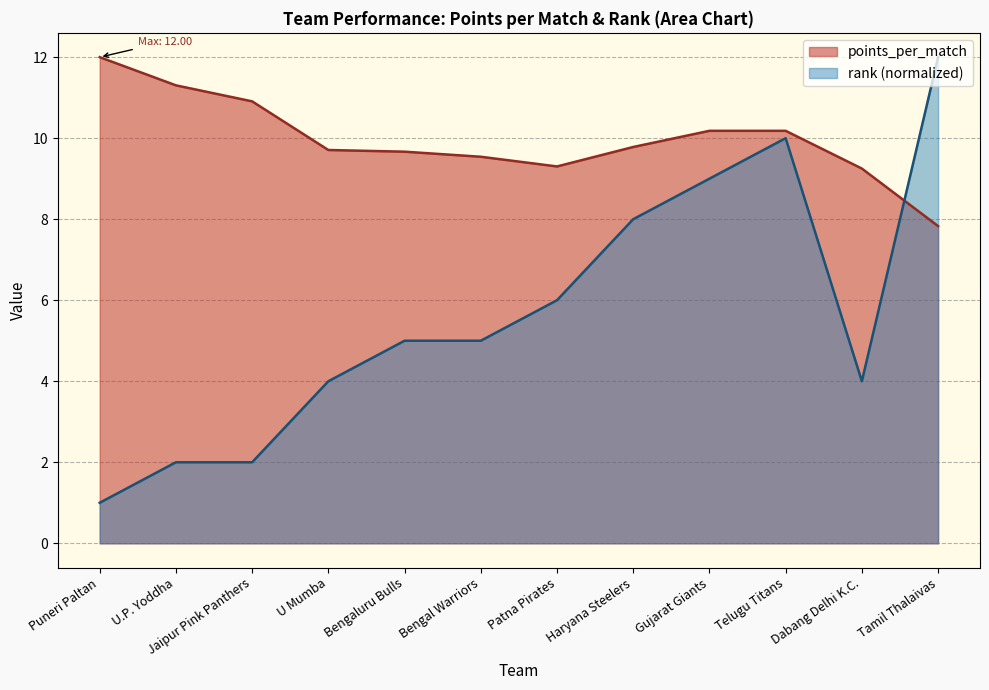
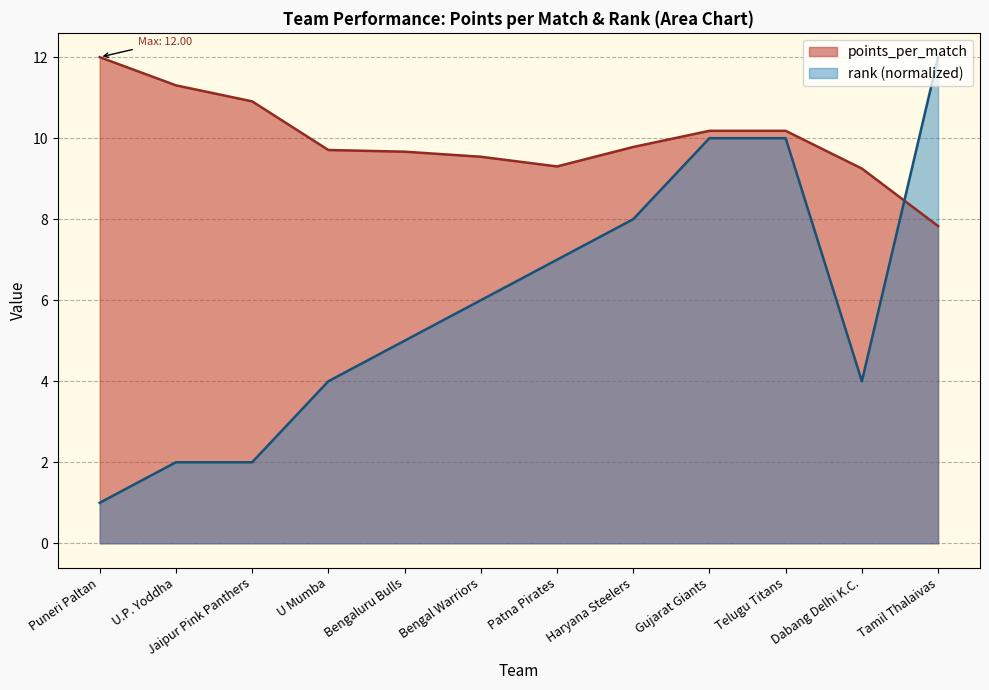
rank (normalized), Bengal Warriors: 5 -> 6
rank (normalized), Patna Pirates: 6 -> 7
rank (normalized), Gujarat Giants: 9 -> 10
